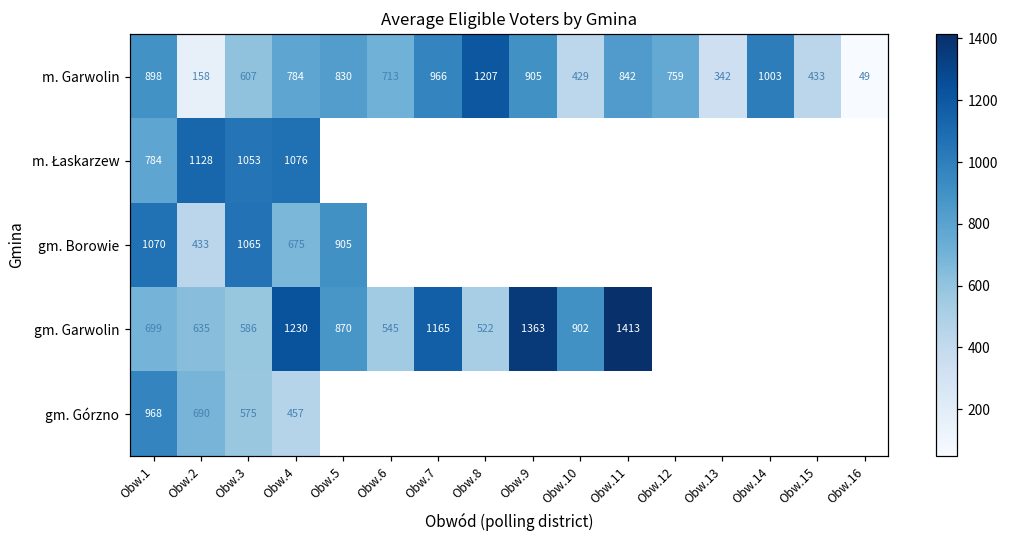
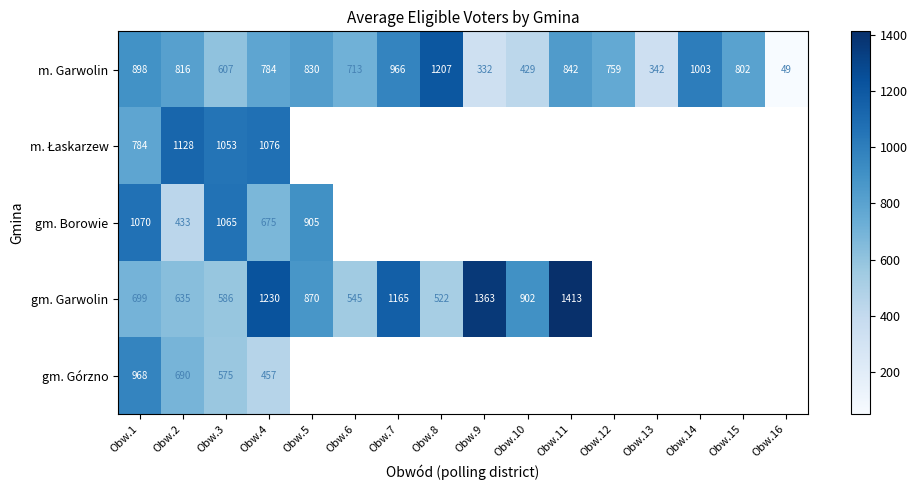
m. Garwolin, Obw.2: 158 -> 816
m. Garwolin, Obw.9: 905 -> 332
m. Garwolin, Obw.15: 433 -> 802
